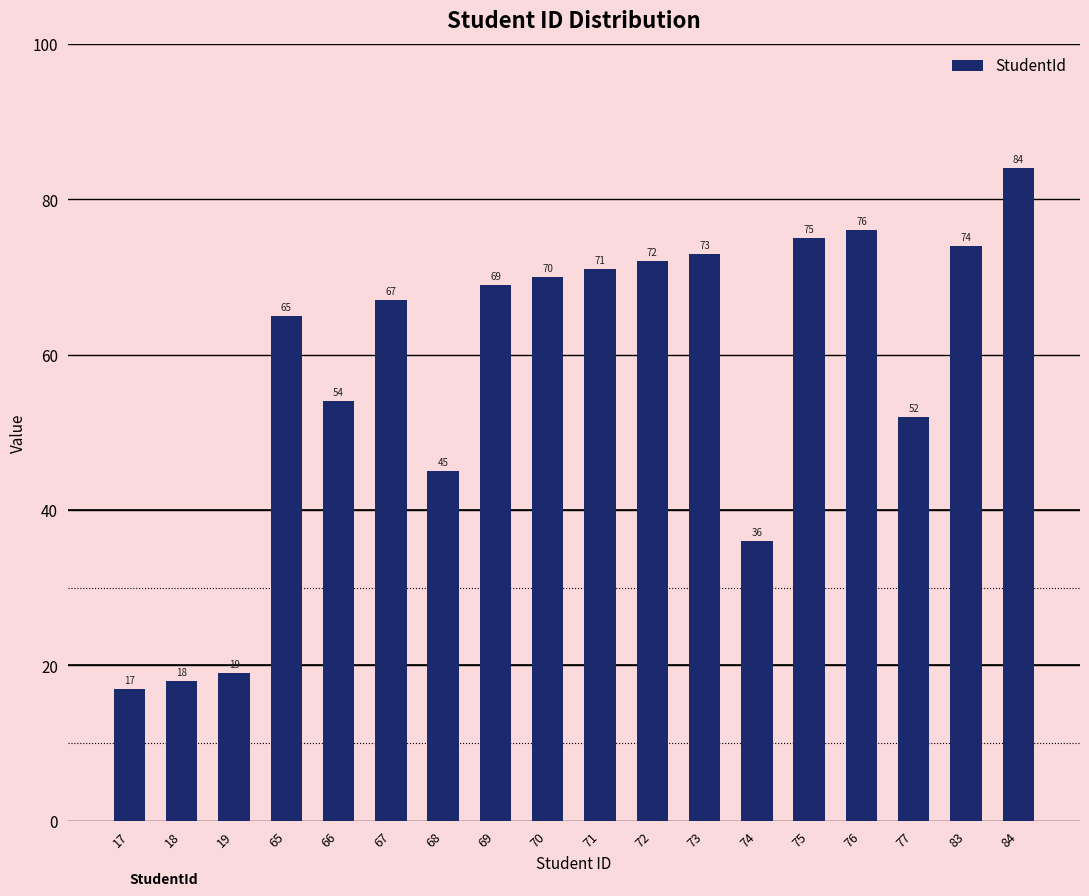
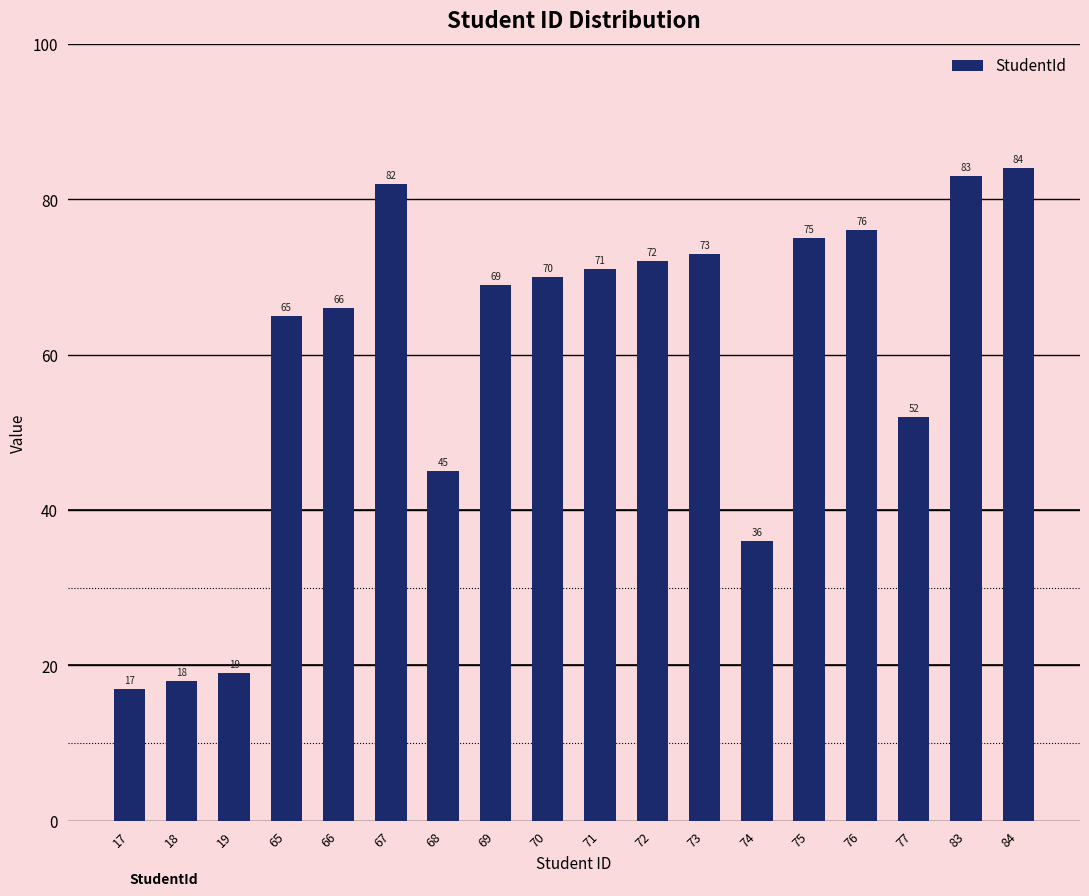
66: 54 -> 66
67: 67 -> 82
83: 74 -> 83
